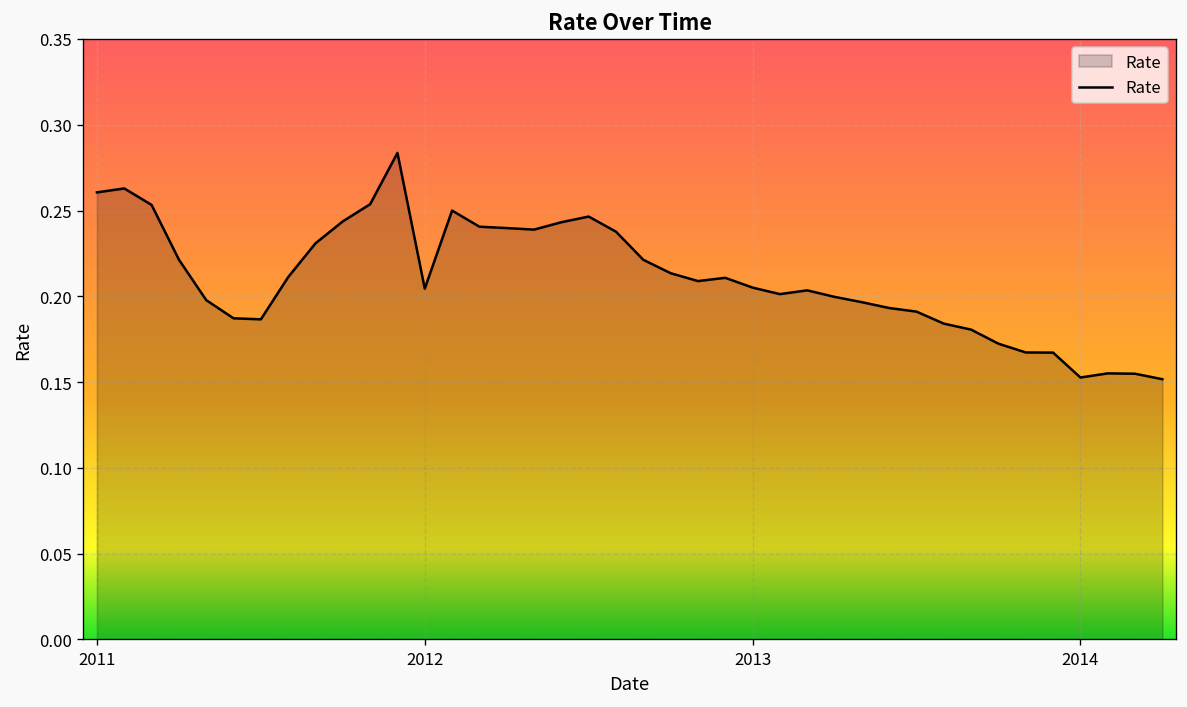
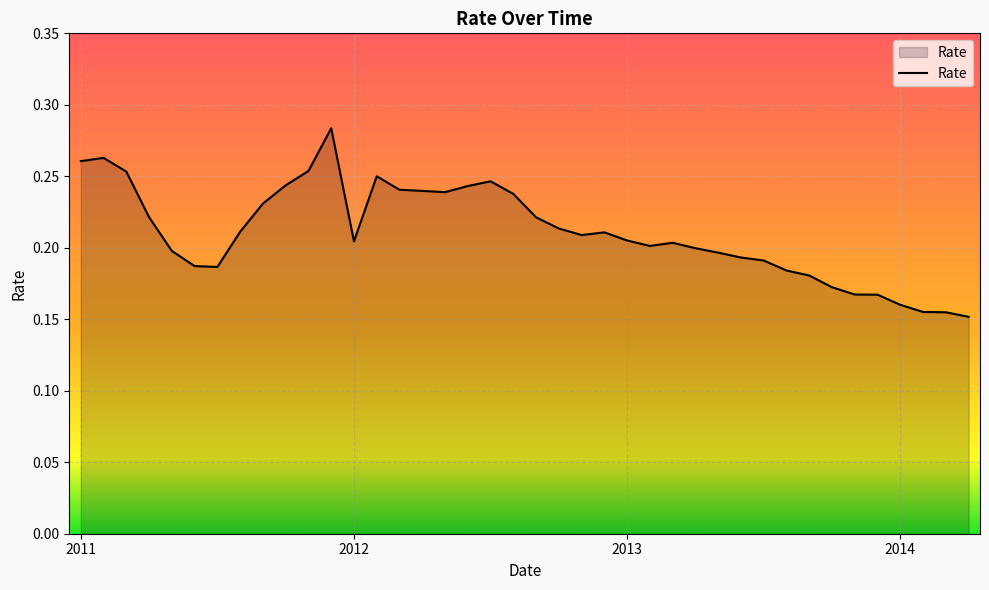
2014: 0.153 -> 0.160
